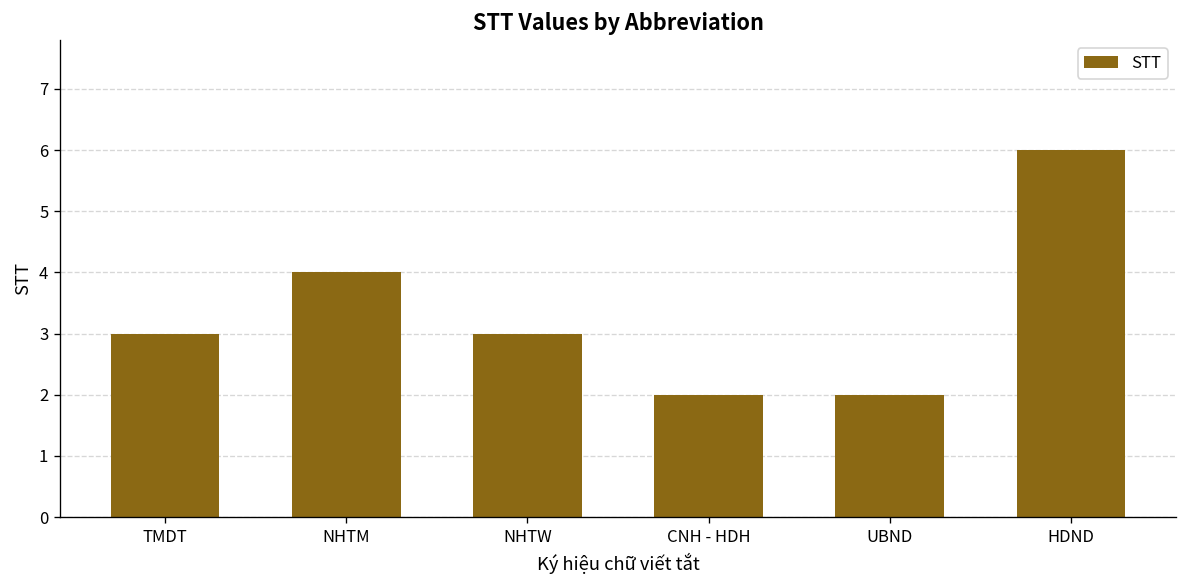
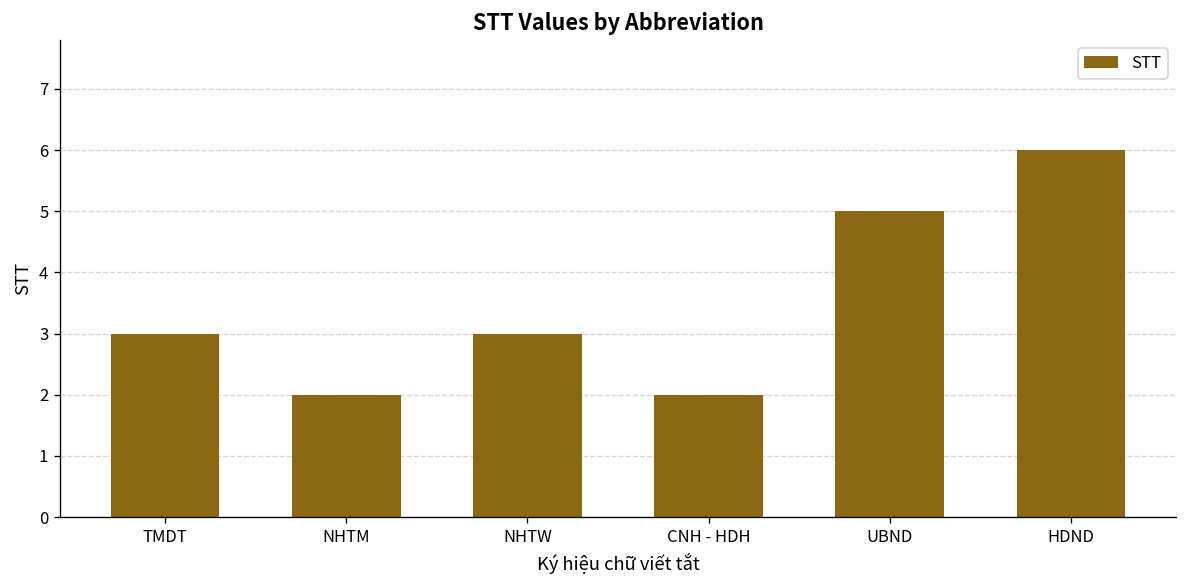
NHTM: 4 -> 2
UBND: 2 -> 5
